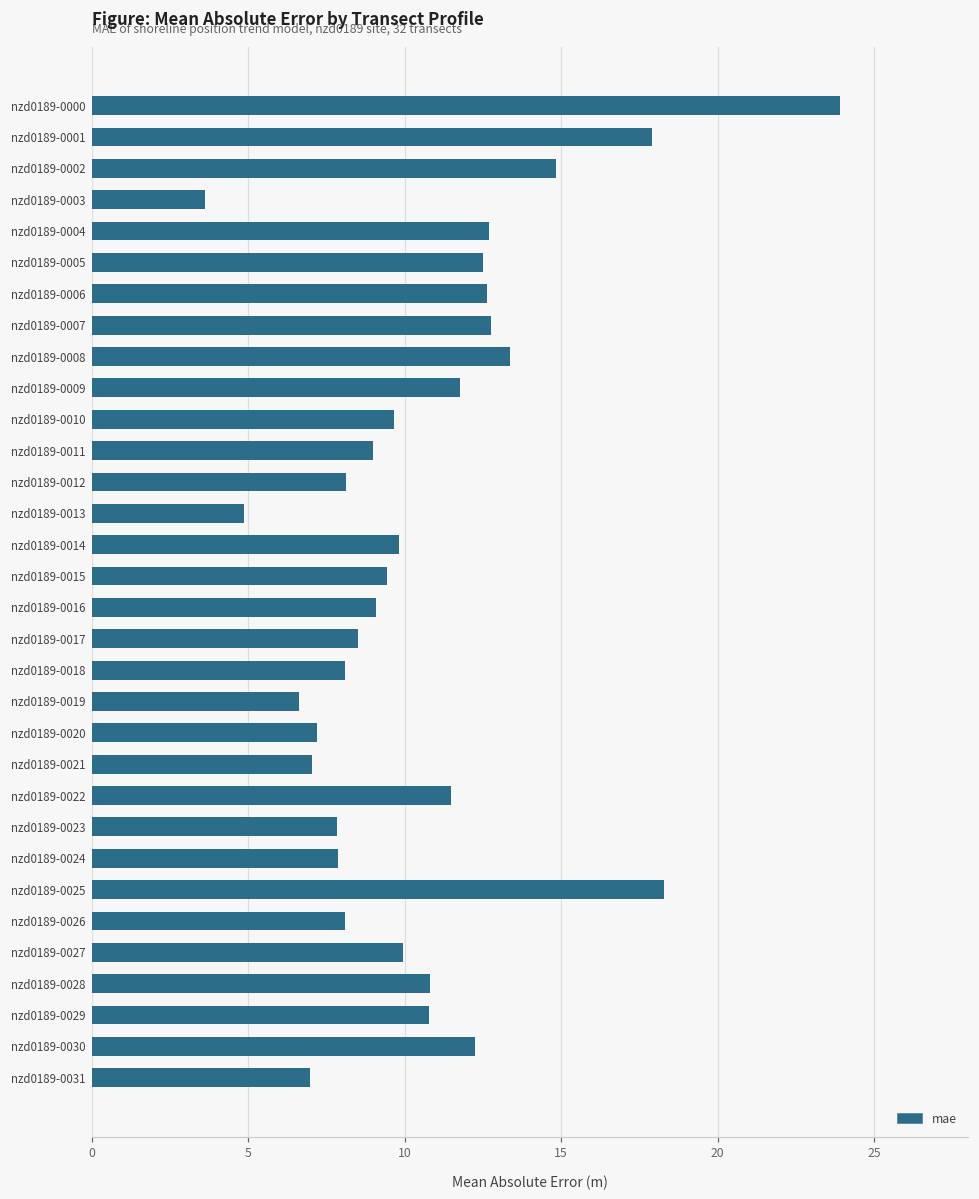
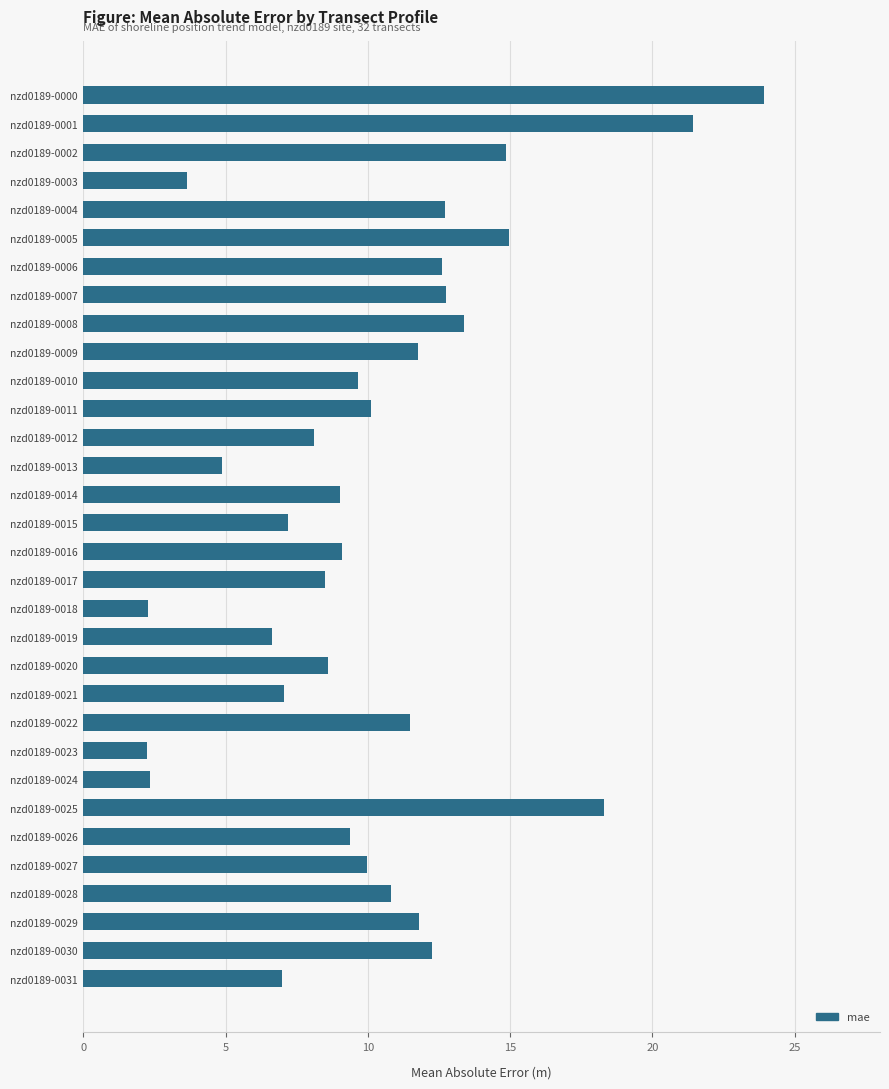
nzd0189-0001: 17.9 -> 21.4
nzd0189-0005: 12.5 -> 15.0
nzd0189-0011: 9.0 -> 10.1
nzd0189-0014: 9.8 -> 9.0
nzd0189-0015: 9.4 -> 7.2
nzd0189-0018: 8.1 -> 2.3
nzd0189-0020: 7.2 -> 8.6
nzd0189-0023: 7.8 -> 2.2
nzd0189-0024: 7.9 -> 2.3
nzd0189-0026: 8.1 -> 9.4
nzd0189-0029: 10.8 -> 11.8
